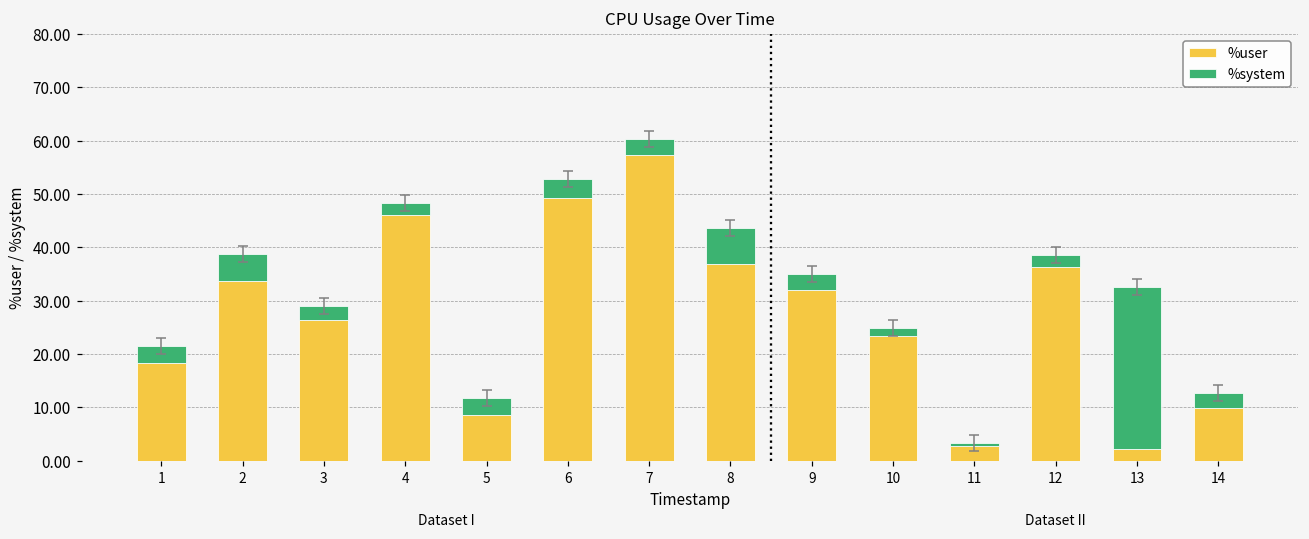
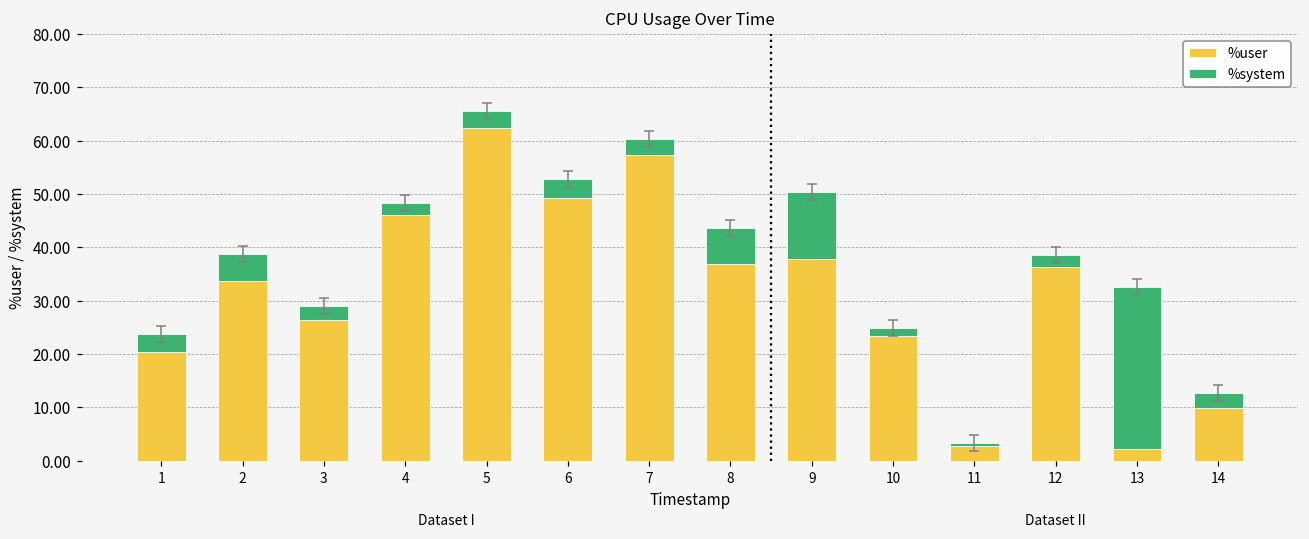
%user, 1: 18 -> 20
%user, 5: 9 -> 62
%user, 9: 32 -> 38
%system, 9: 3 -> 13
